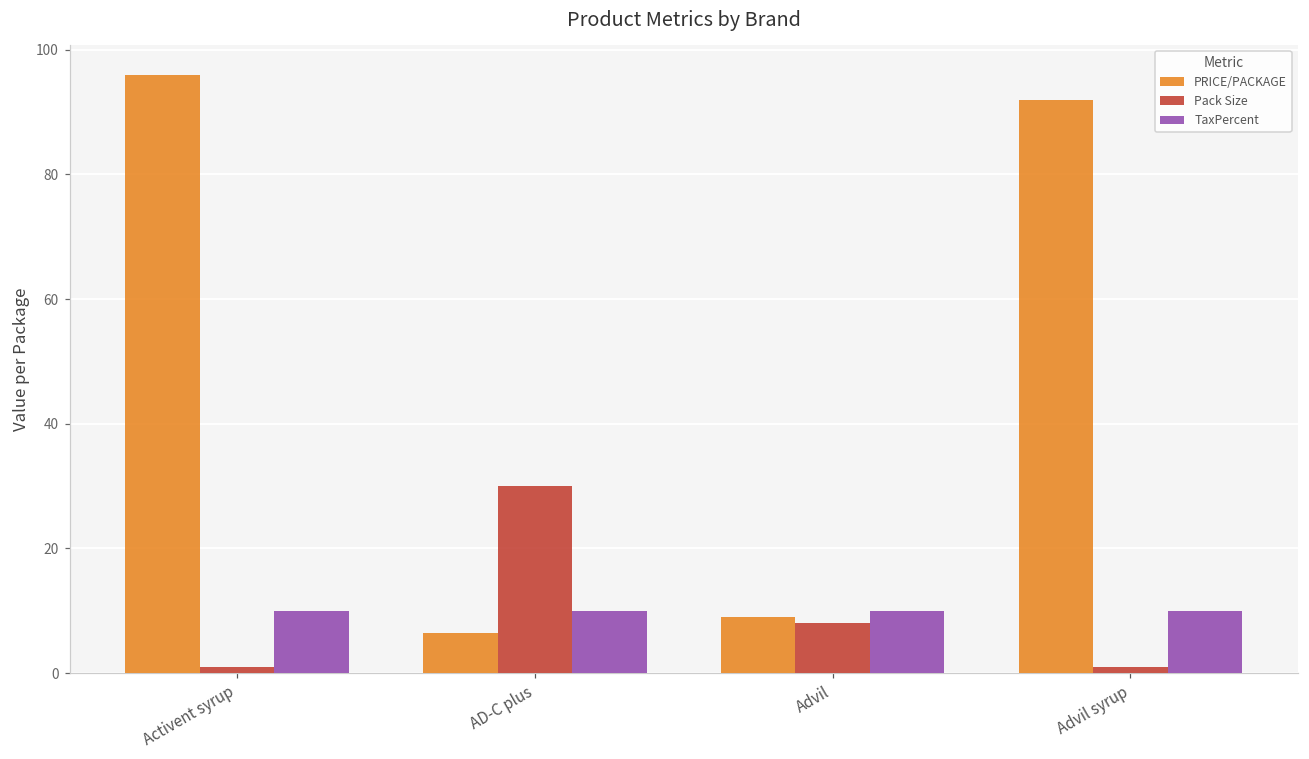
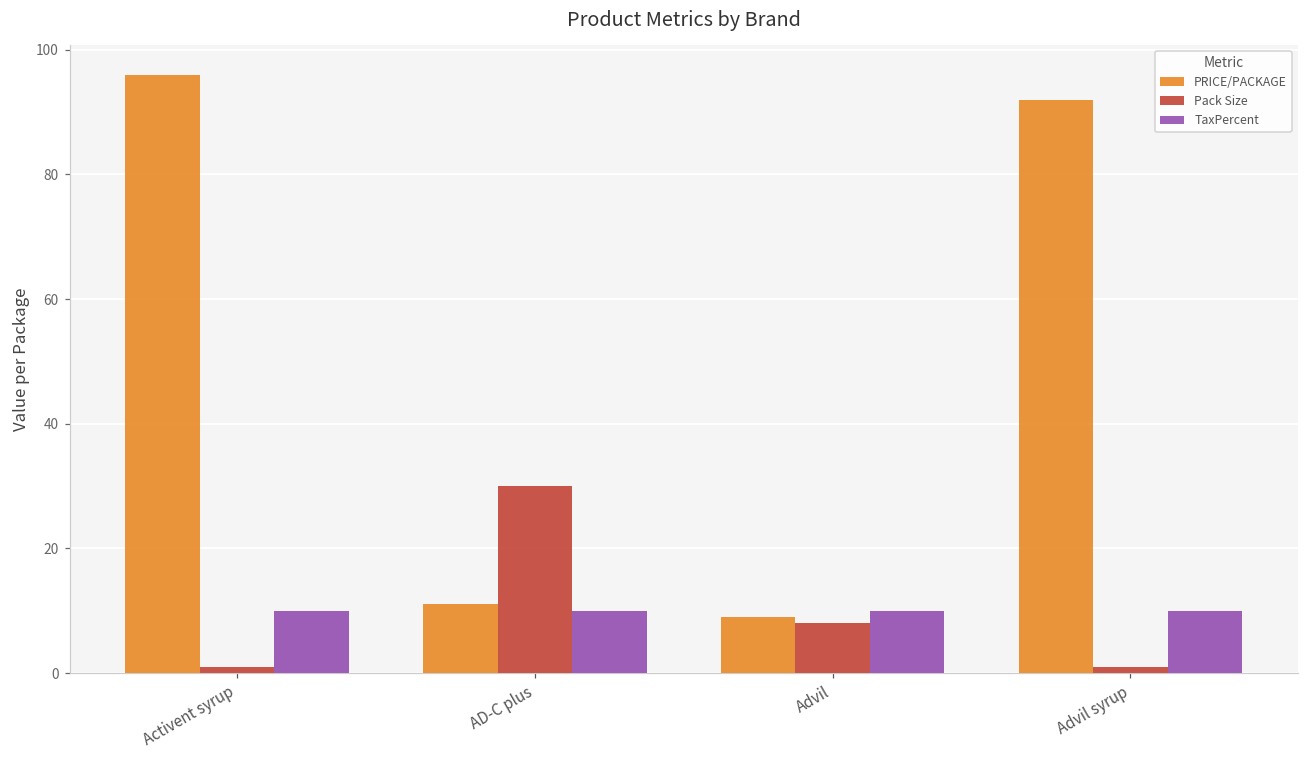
PRICE/PACKAGE, AD-C plus: 7 -> 11
